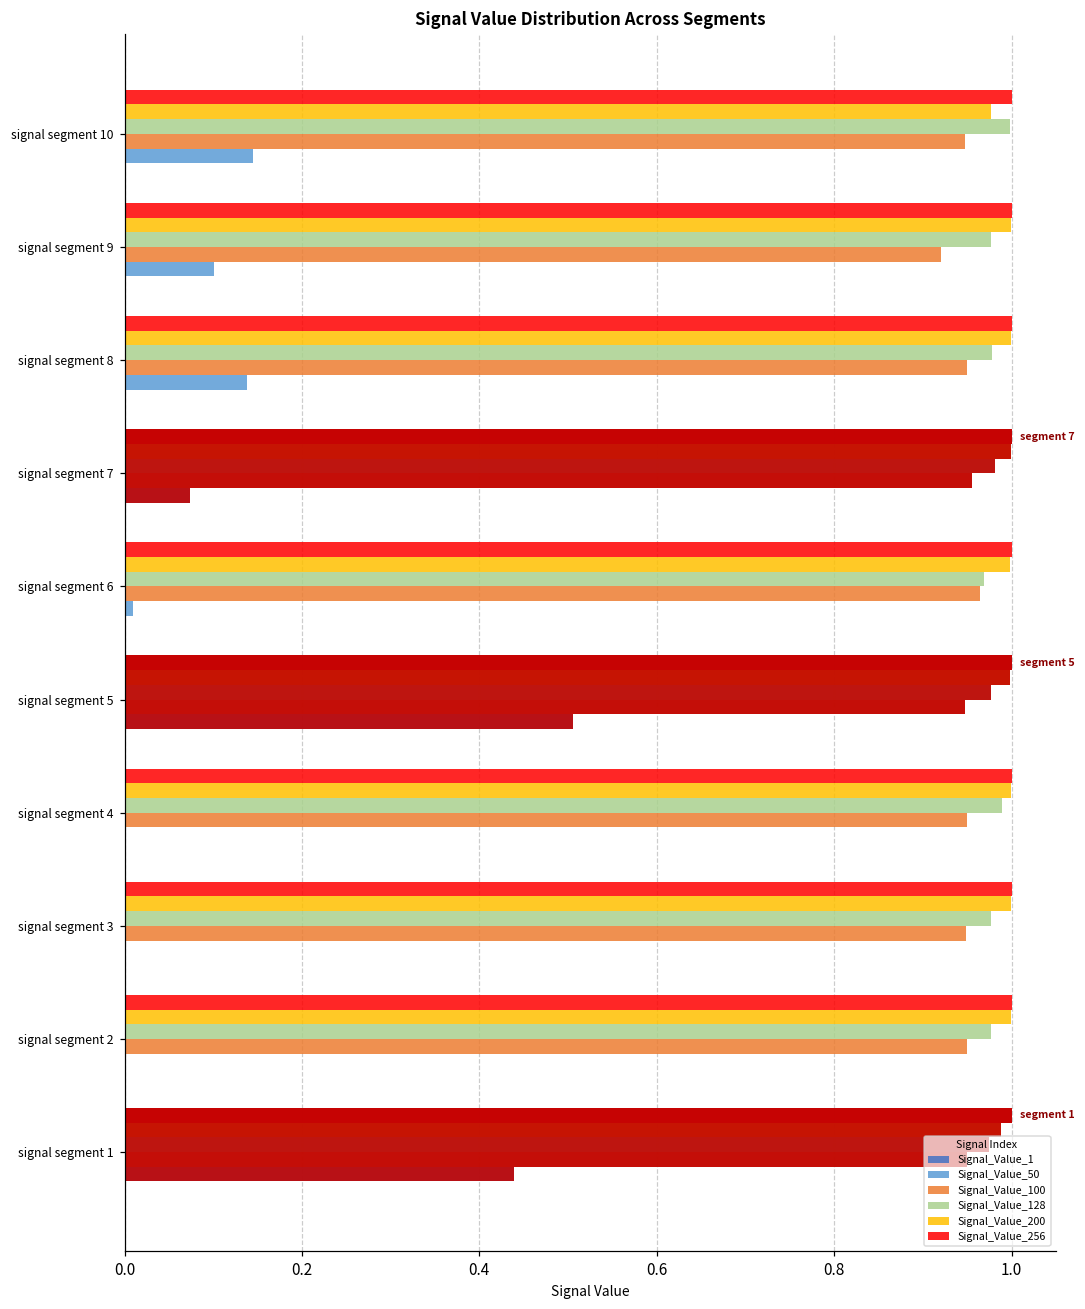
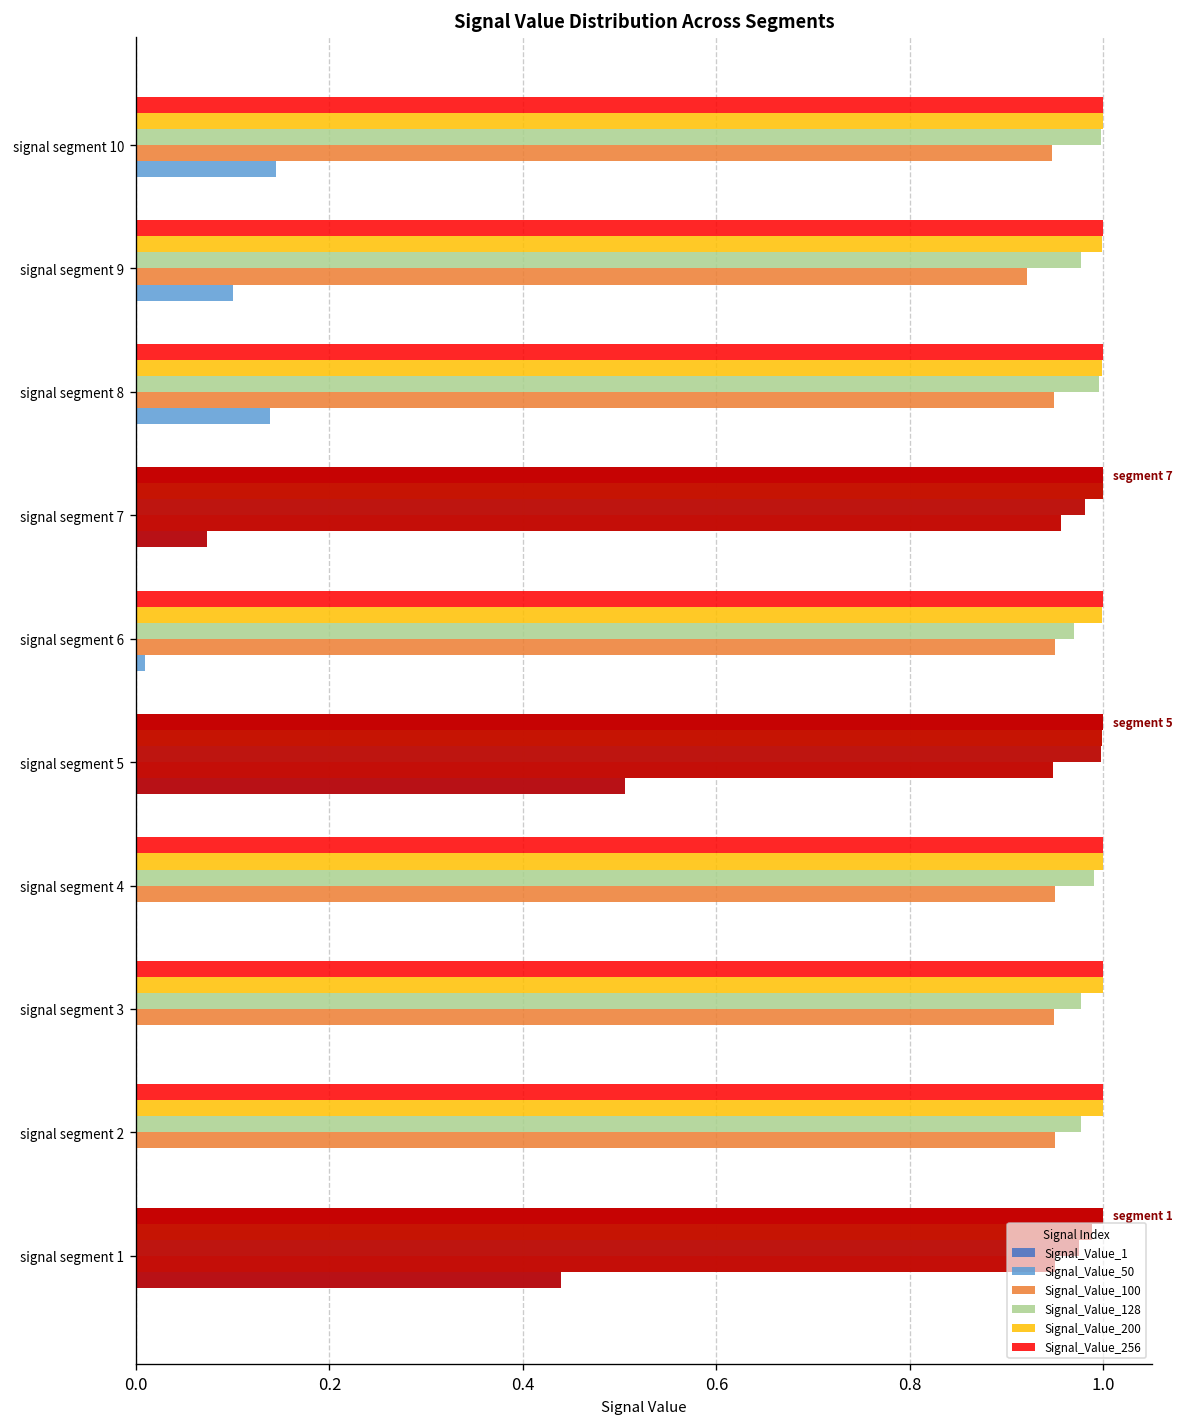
Signal_Value_200, signal segment 10: 0.98 -> 1.00
Signal_Value_128, signal segment 8: 0.98 -> 1.00
Signal_Value_100, signal segment 6: 0.96 -> 0.95
Signal_Value_128, signal segment 5: 0.98 -> 1.00
